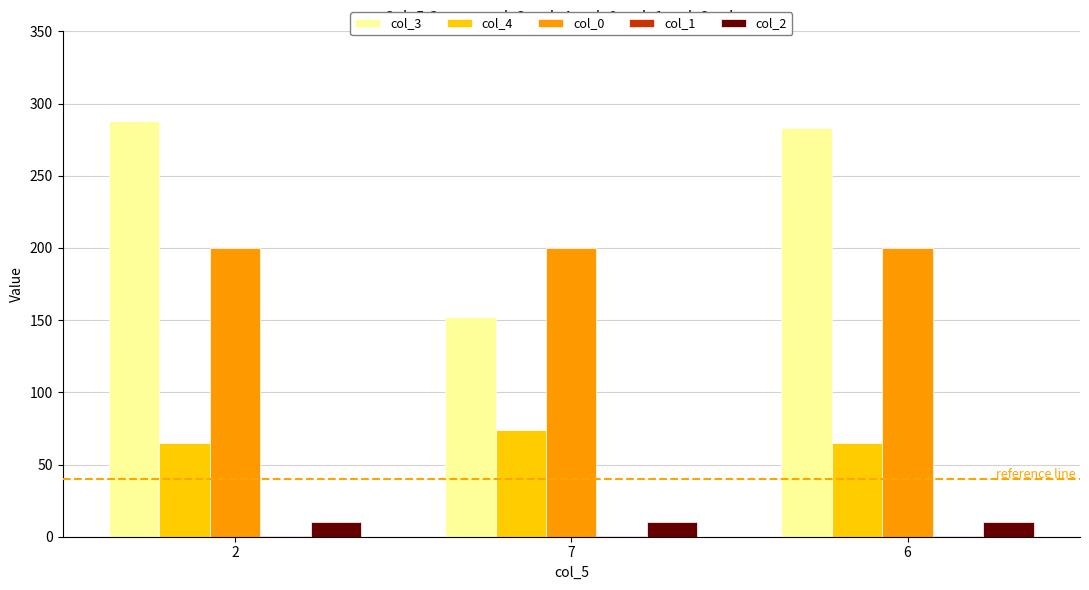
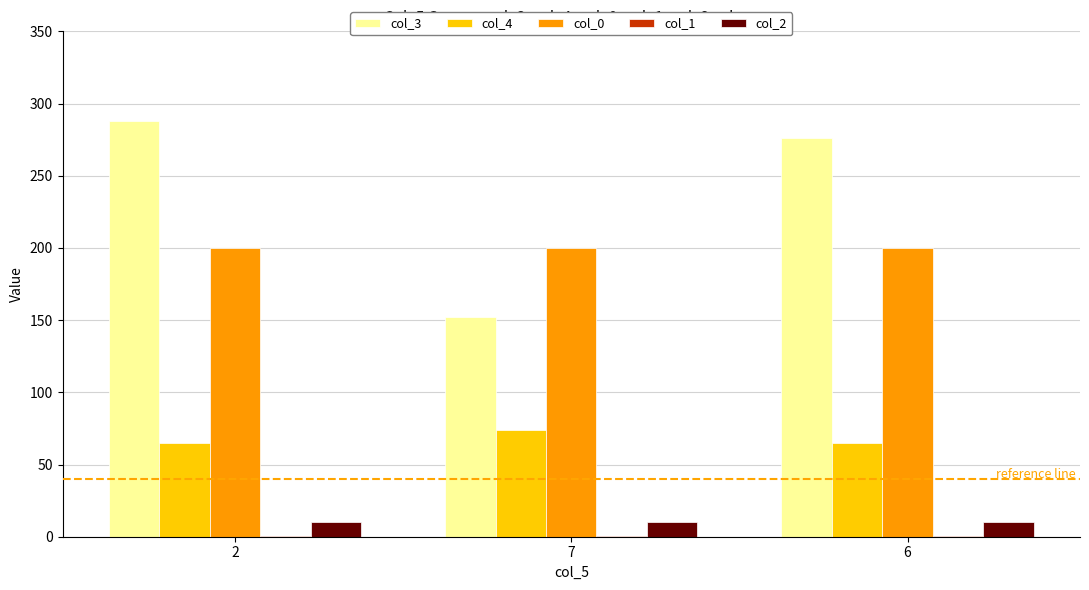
col_3, 6: 283 -> 276
